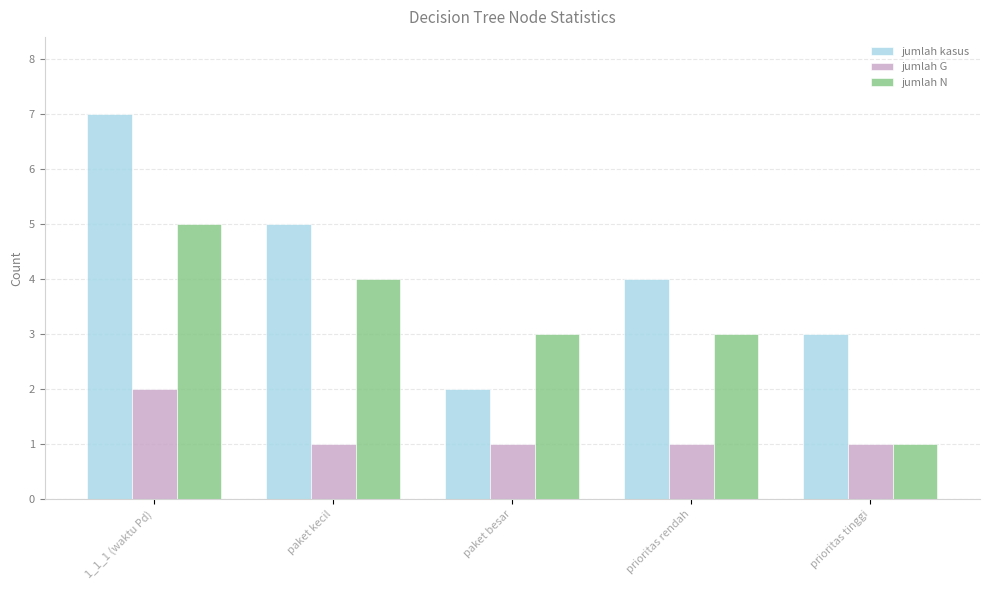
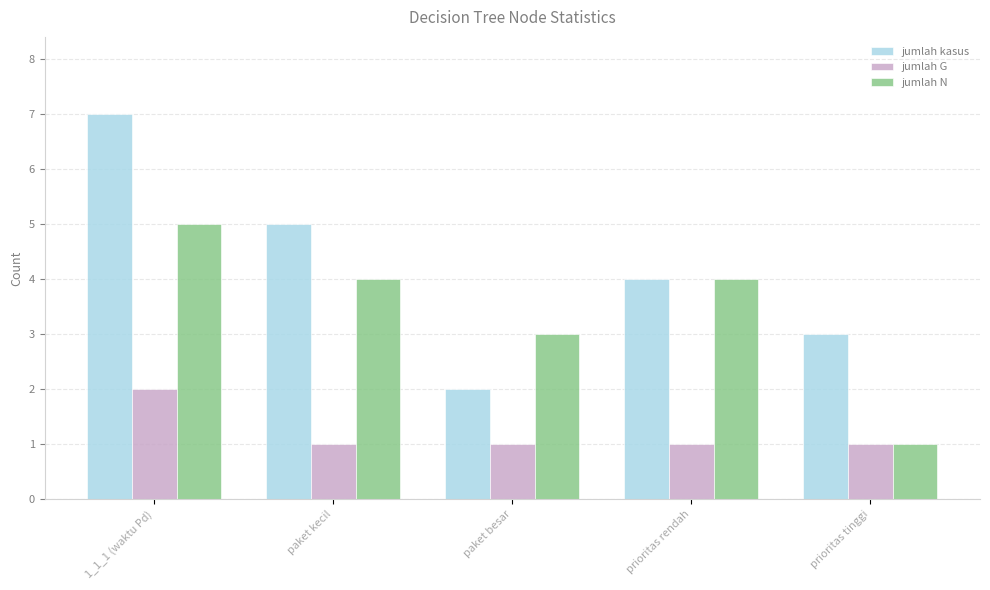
jumlah N, prioritas rendah: 3 -> 4
